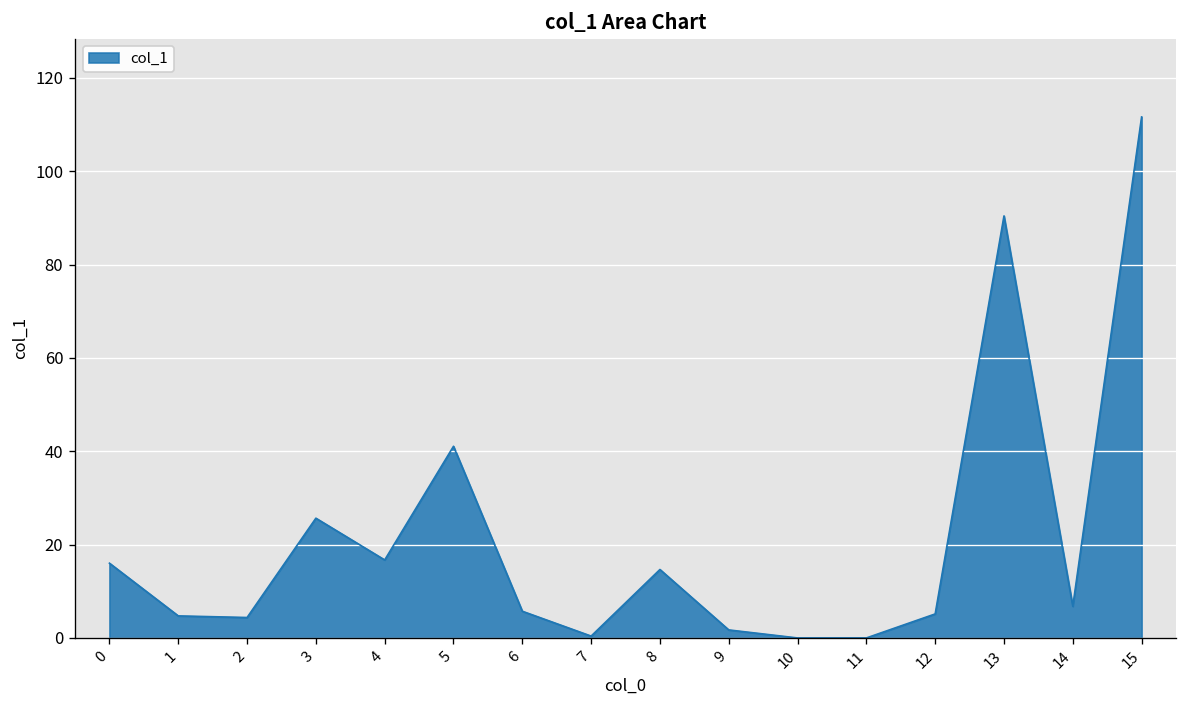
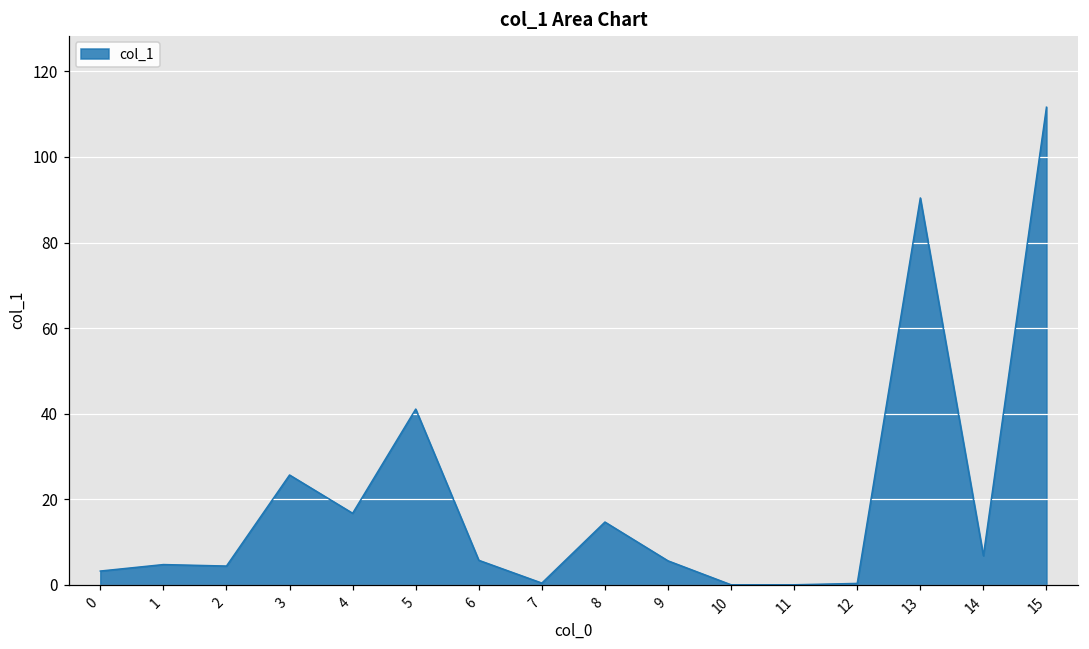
0: 16 -> 3
9: 2 -> 6
12: 5 -> 0
